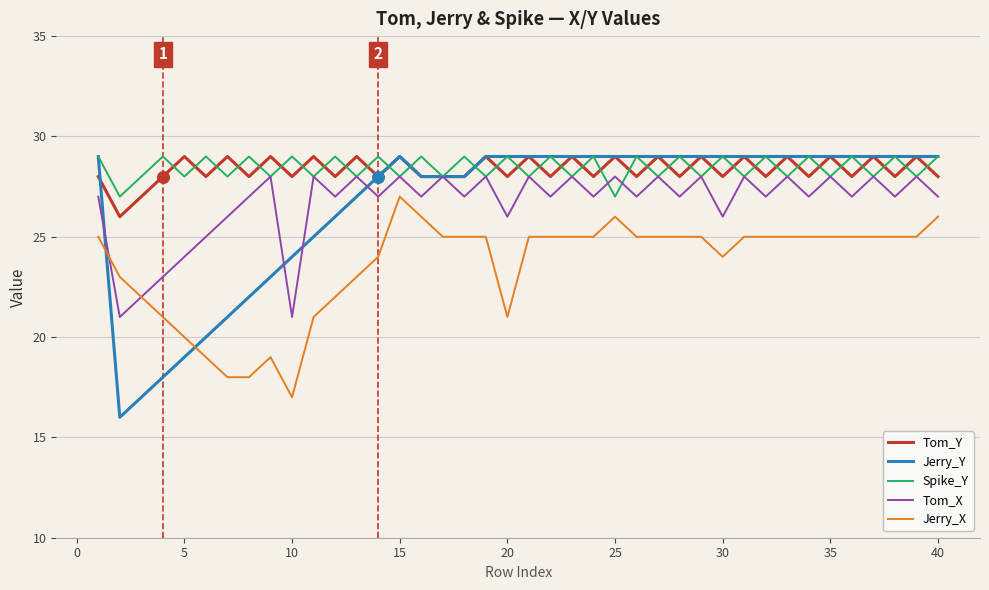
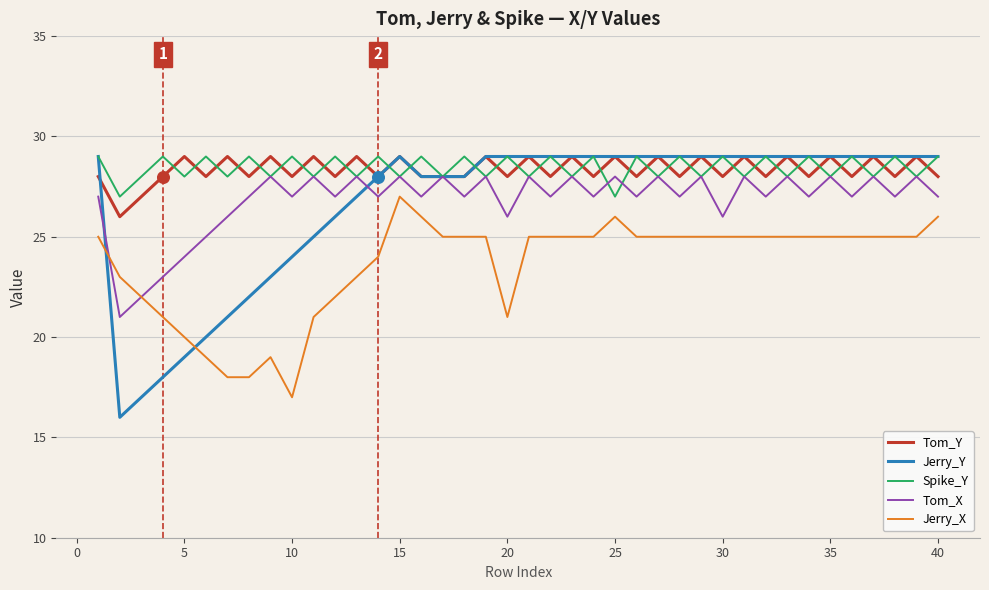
Tom_X, 10: 21 -> 27
Jerry_X, 30: 24 -> 25
